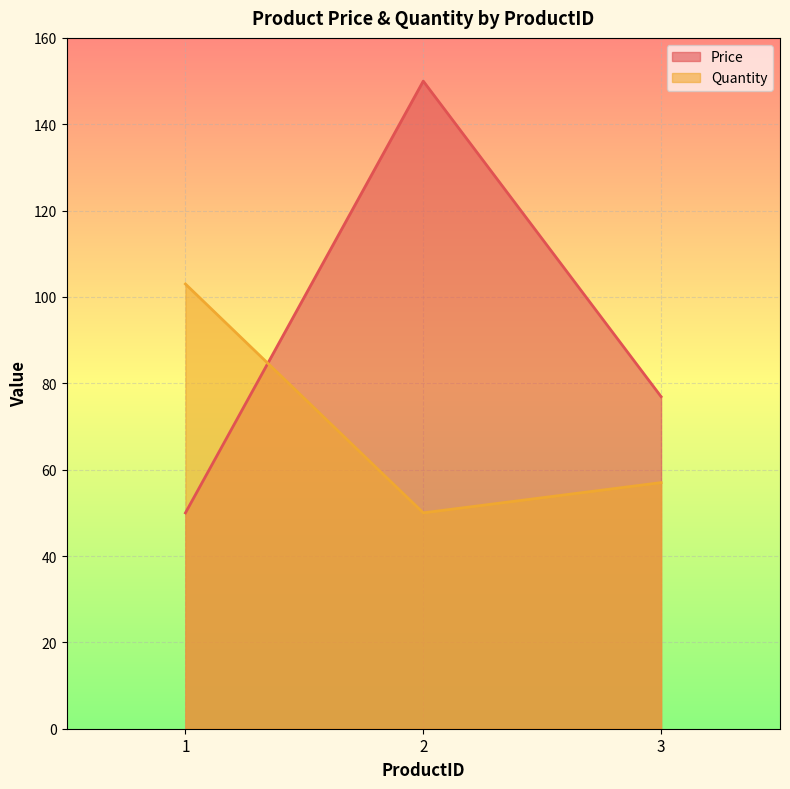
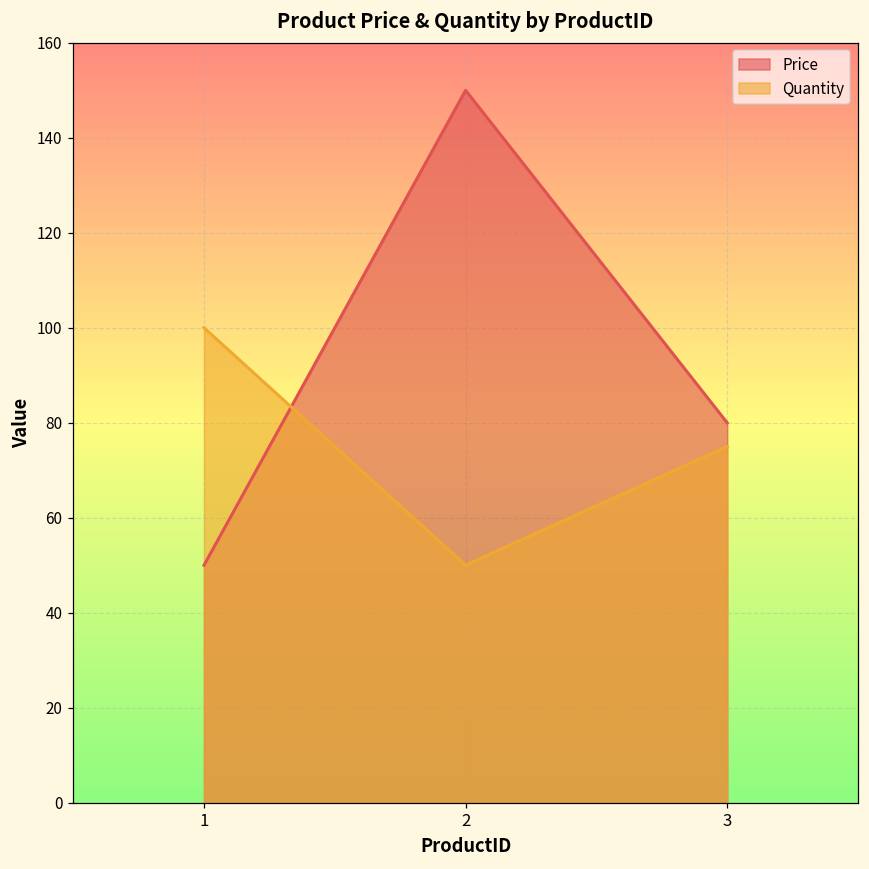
Quantity, 1: 103 -> 100
Price, 3: 77 -> 80
Quantity, 3: 57 -> 75
